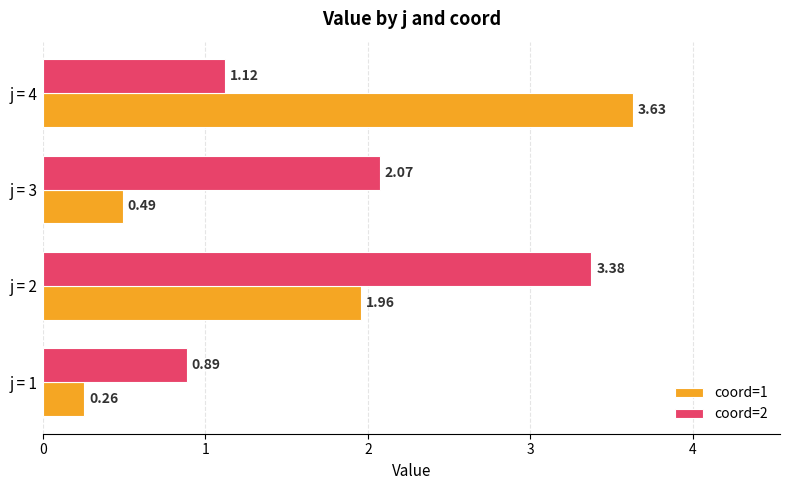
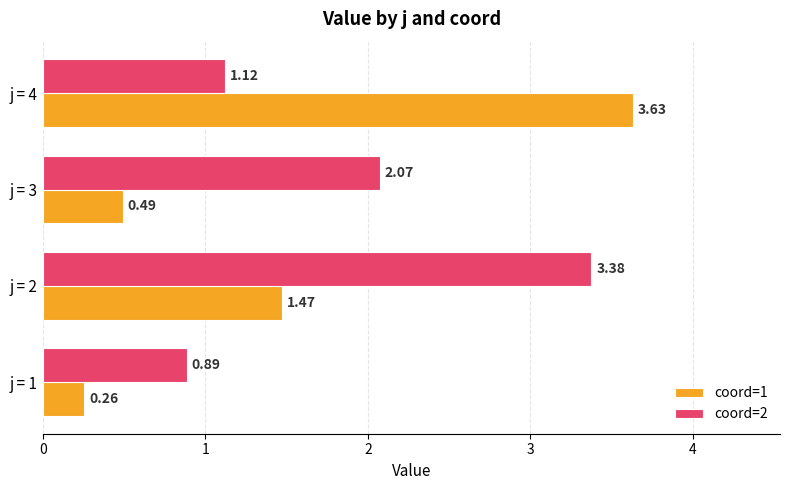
coord=1, j = 2: 1.96 -> 1.47
